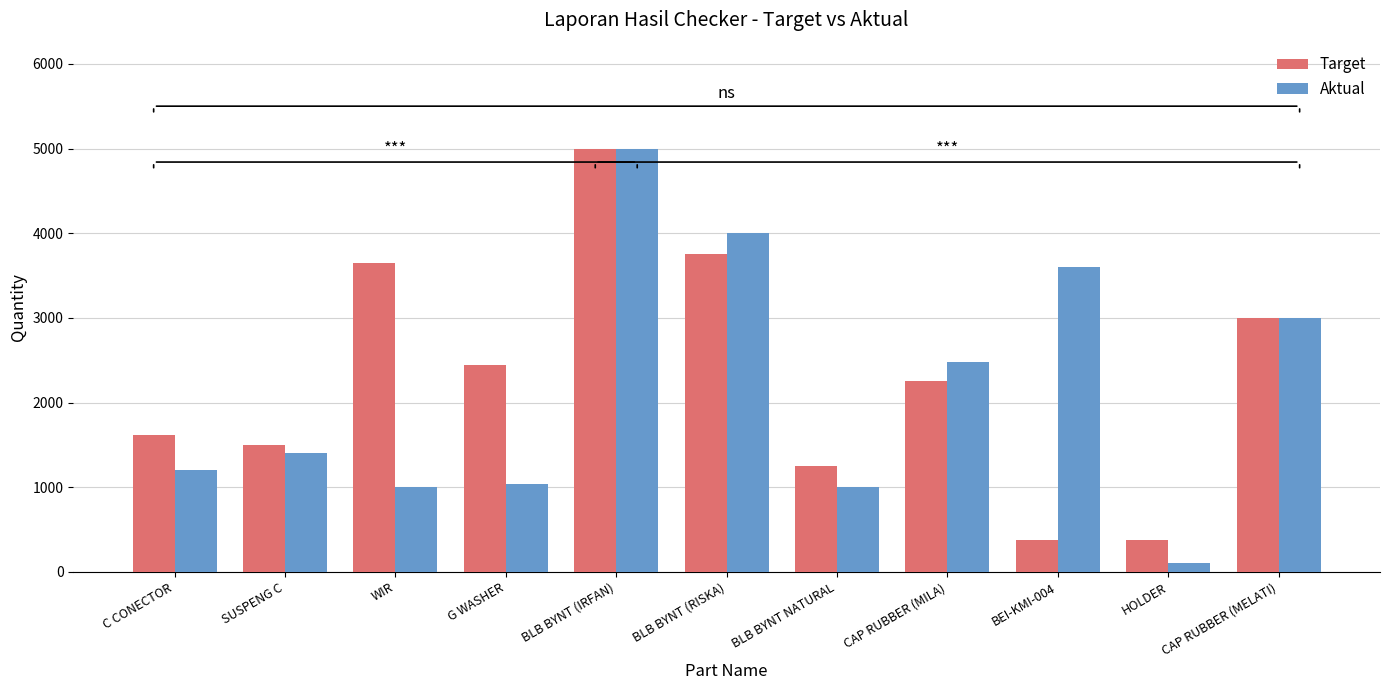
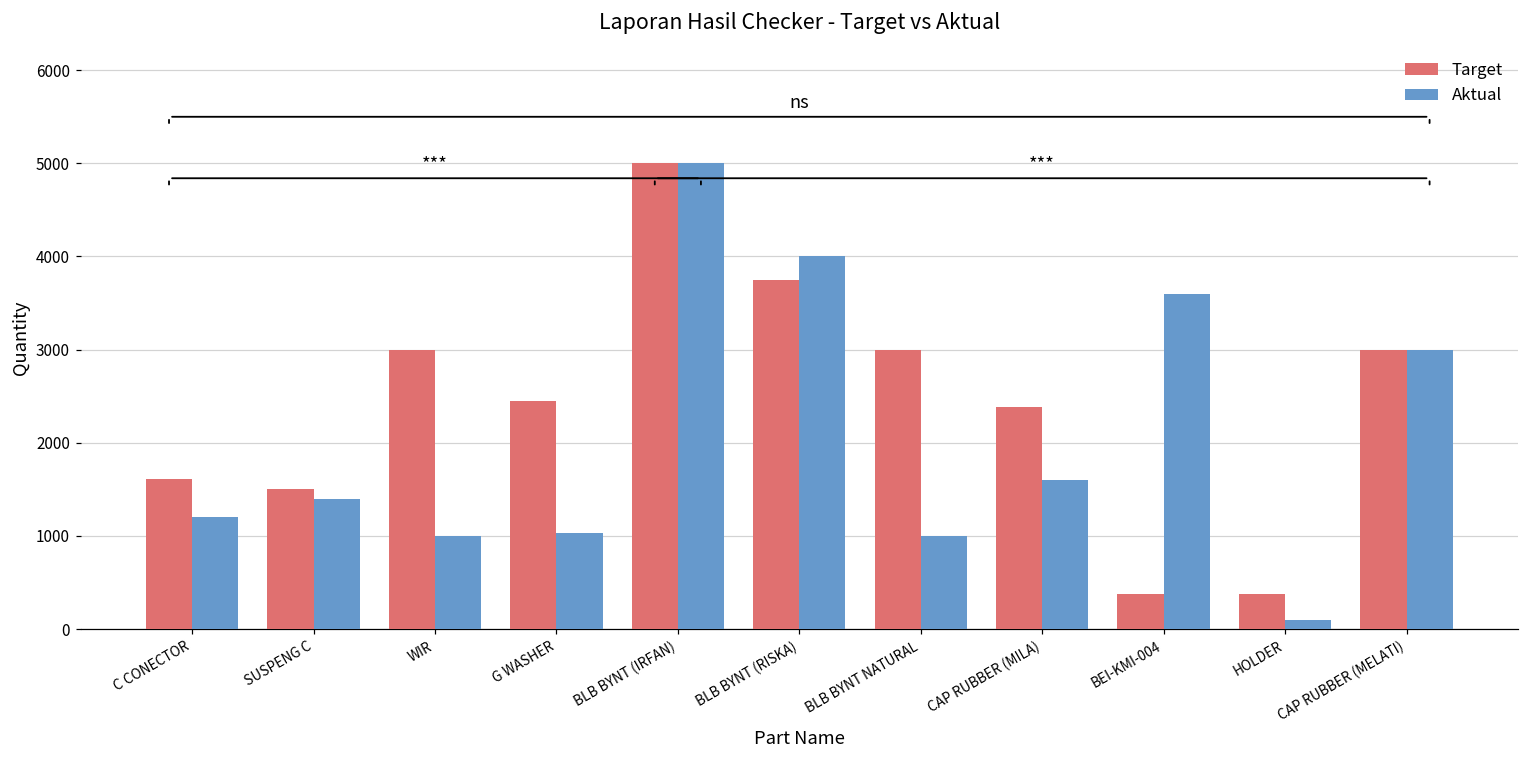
Target, WIR: 3600 -> 3000
Target, BLB BYNT NATURAL: 1300 -> 3000
Target, CAP RUBBER (MILA): 2300 -> 2400
Aktual, CAP RUBBER (MILA): 2500 -> 1600
